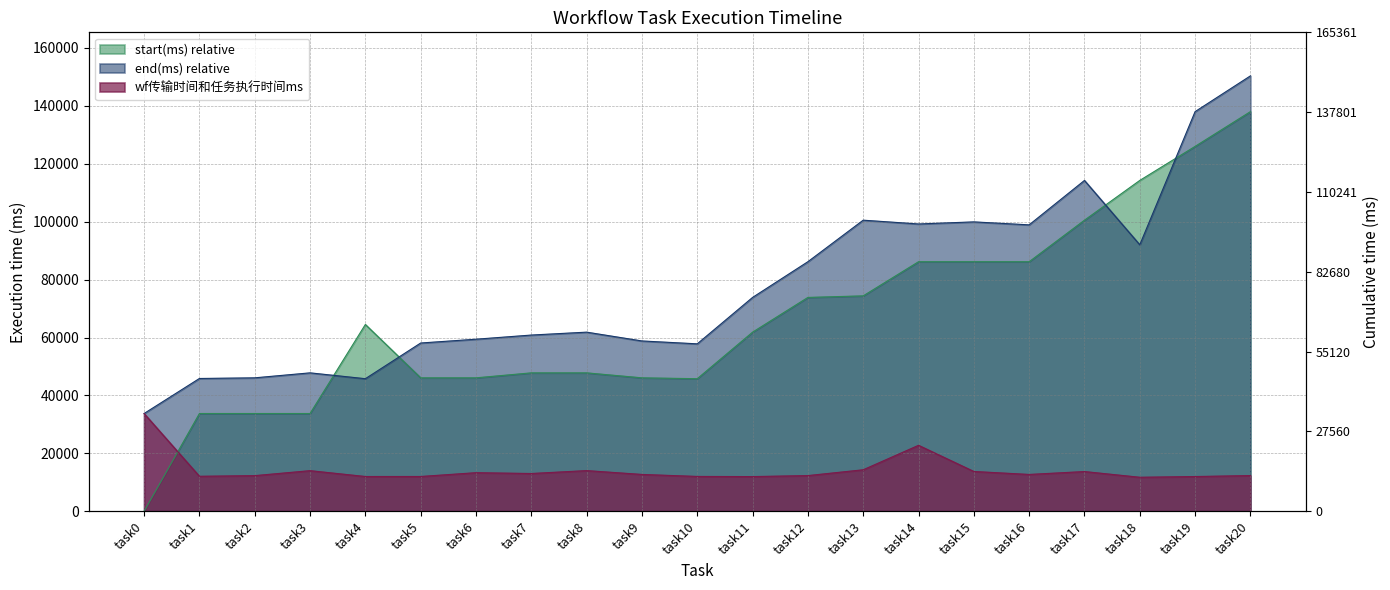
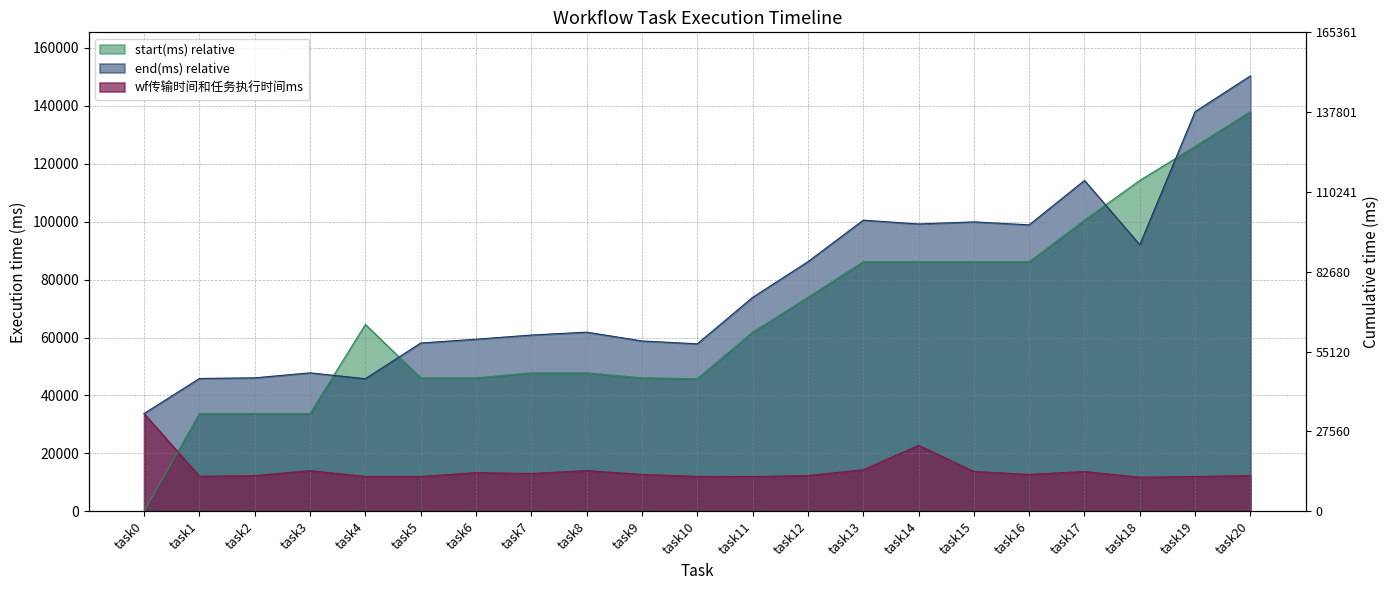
start(ms) relative, task13: 74000 -> 86000
